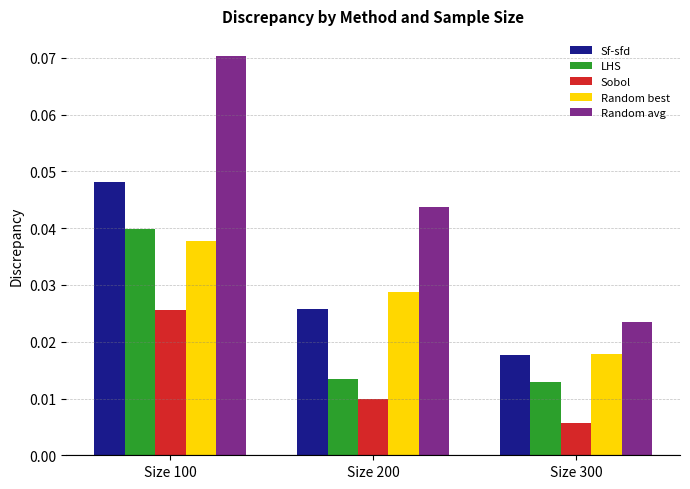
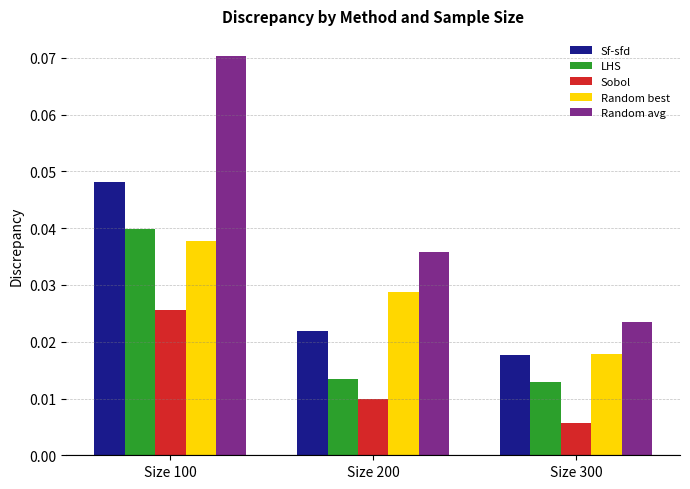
Sf-sfd, Size 200: 0.026 -> 0.022
Random avg, Size 200: 0.044 -> 0.036
